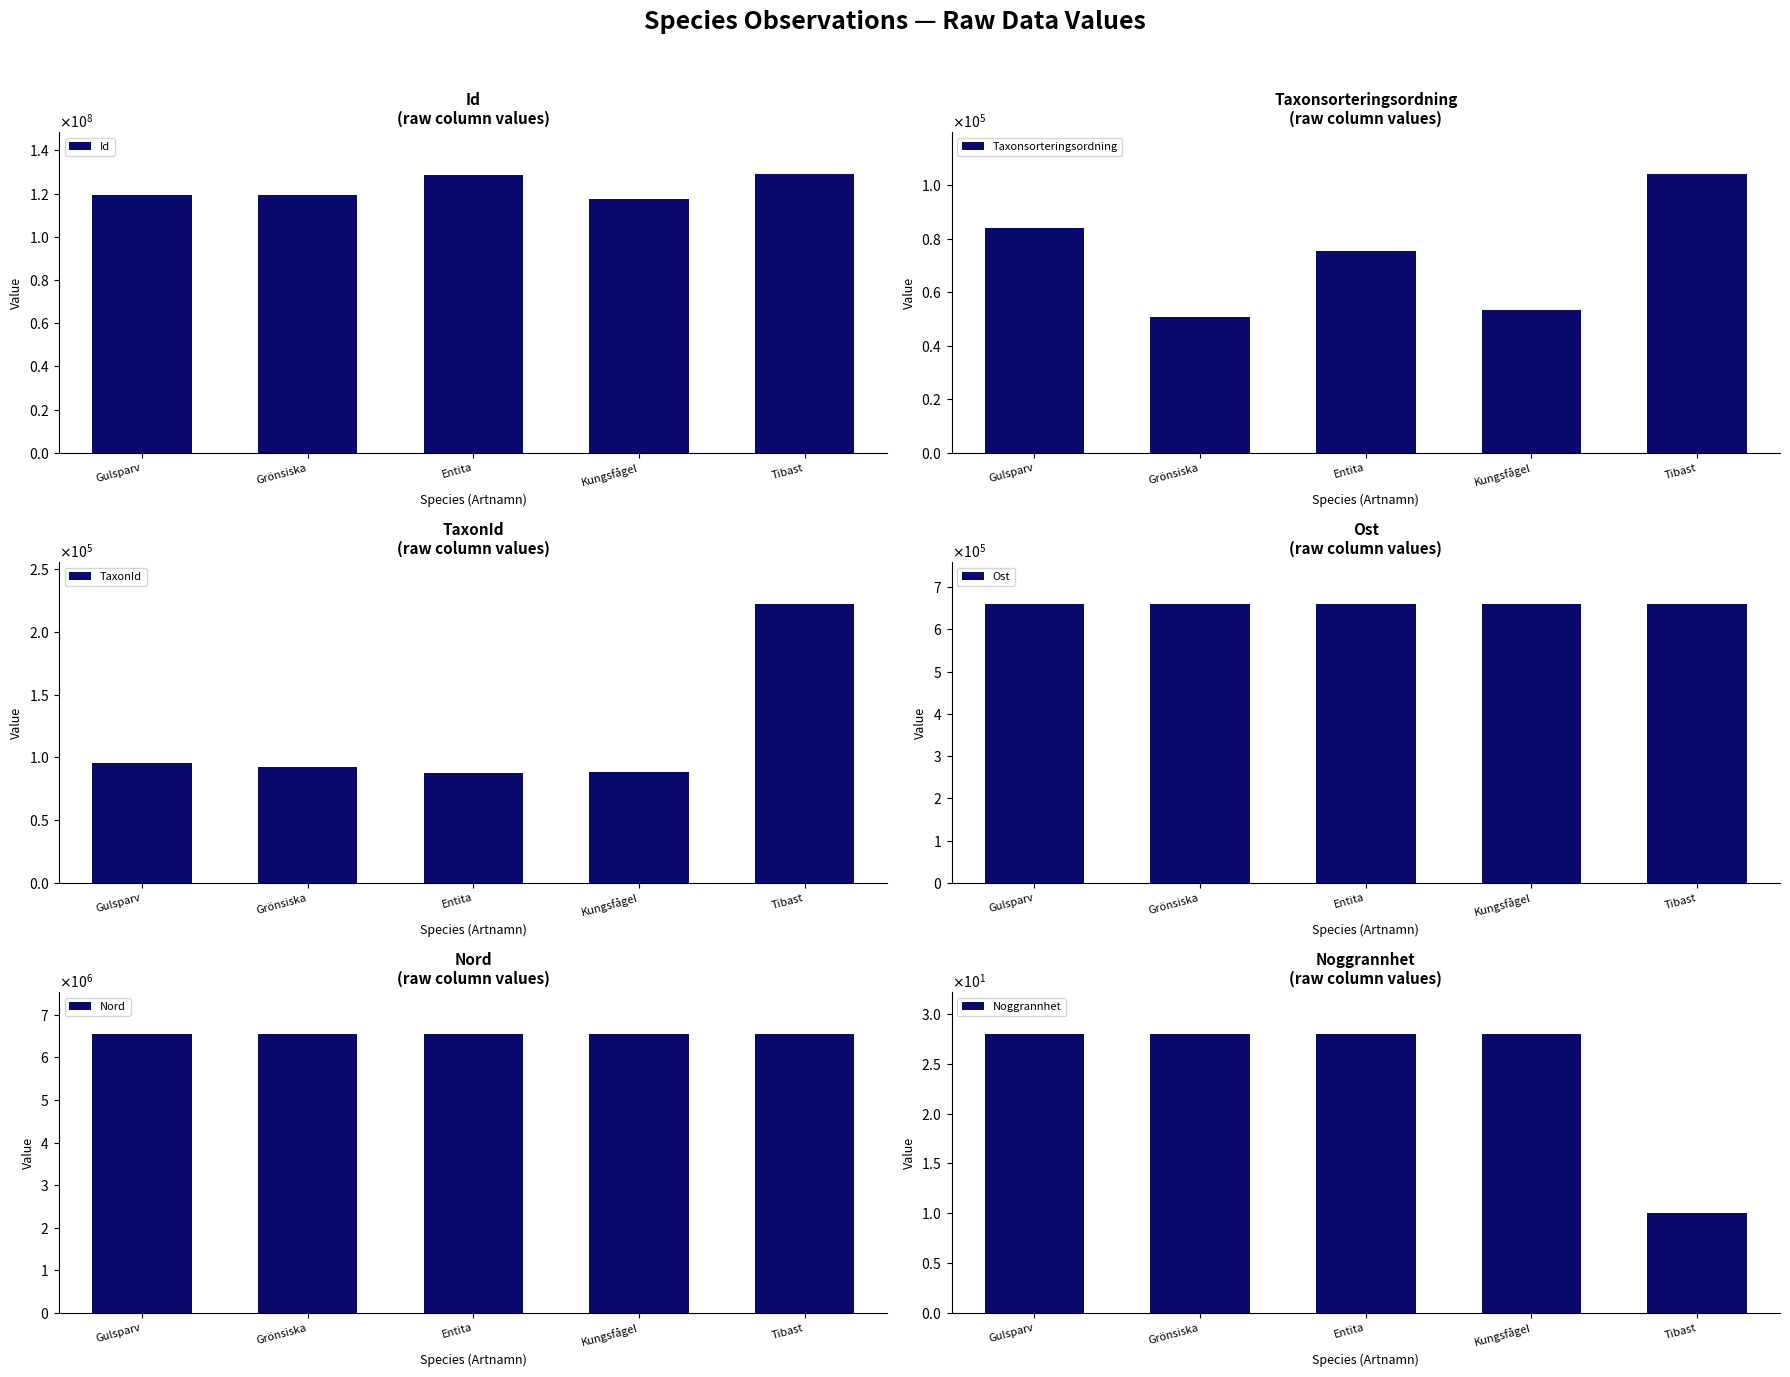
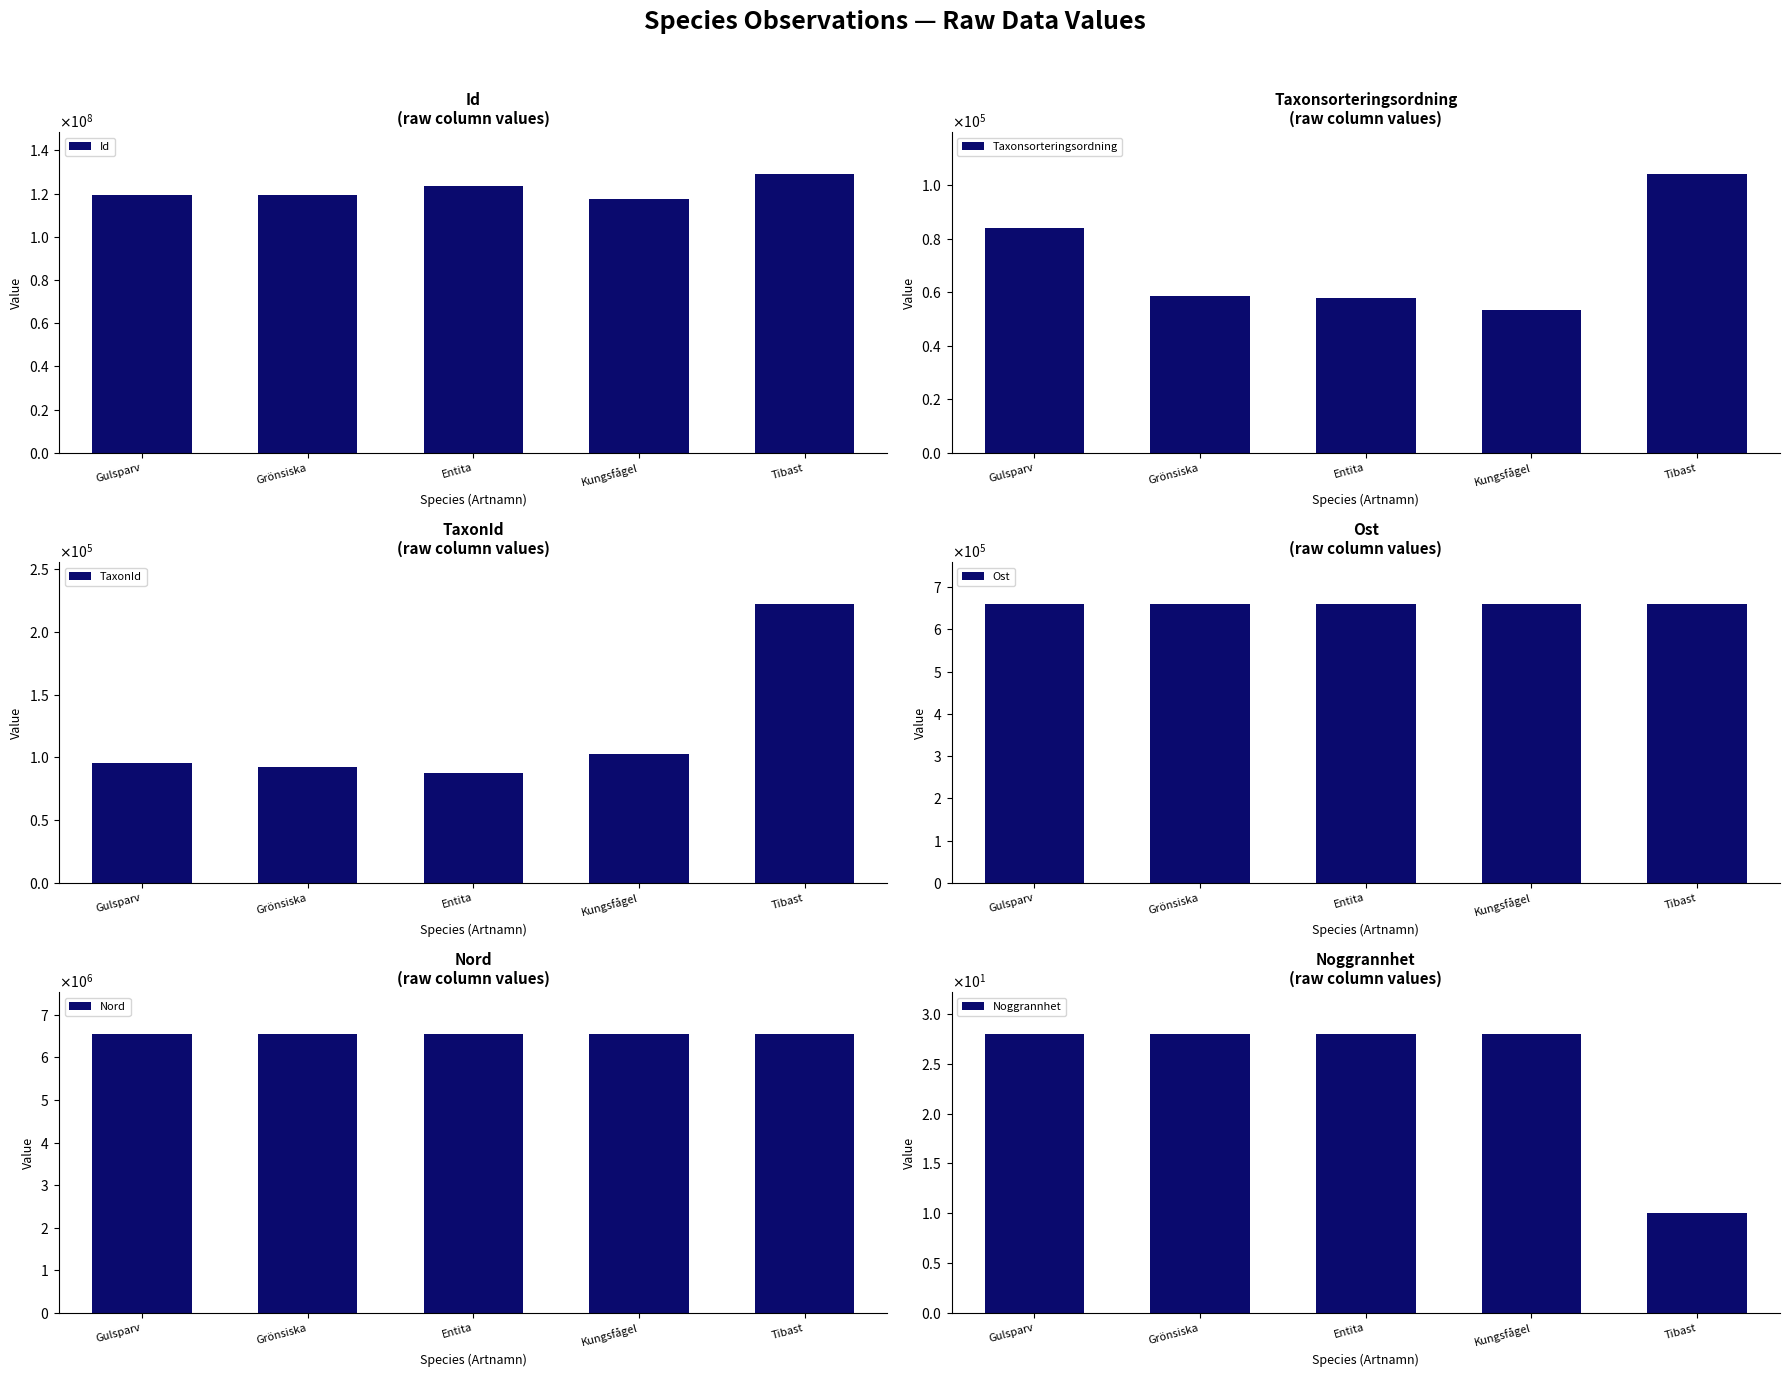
Id (raw column values), Entita: 129000000 -> 124000000
Taxonsorteringsordning (raw column values), Grönsiska: 51000 -> 58000
Taxonsorteringsordning (raw column values), Entita: 75000 -> 58000
TaxonId (raw column values), Kungsfågel: 88000 -> 103000
